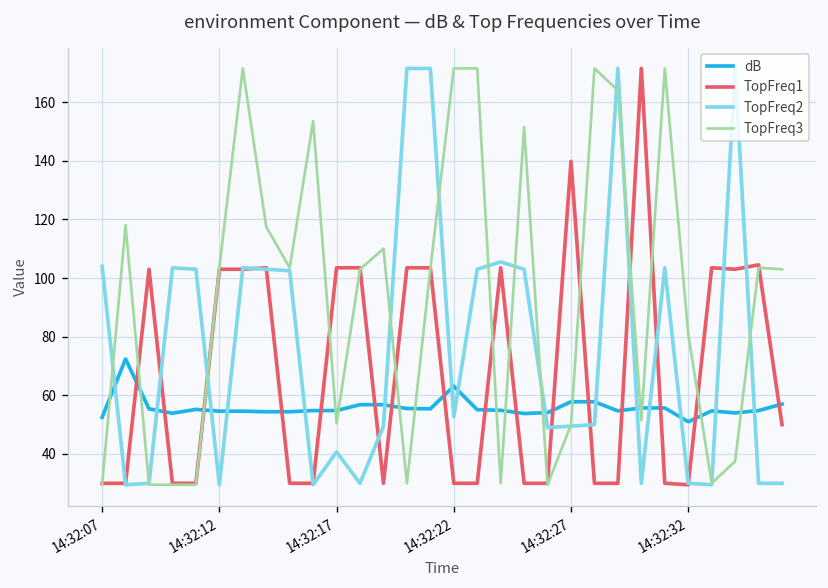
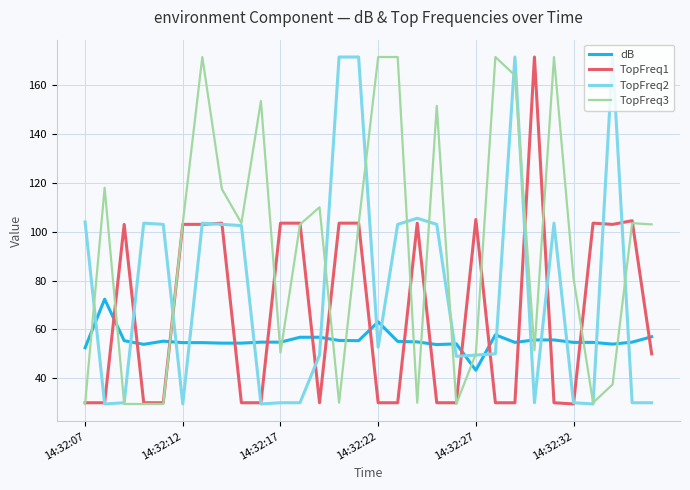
TopFreq2, 14:32:17: 41 -> 30
dB, 14:32:27: 58 -> 43
TopFreq1, 14:32:27: 140 -> 105
dB, 14:32:32: 51 -> 55
